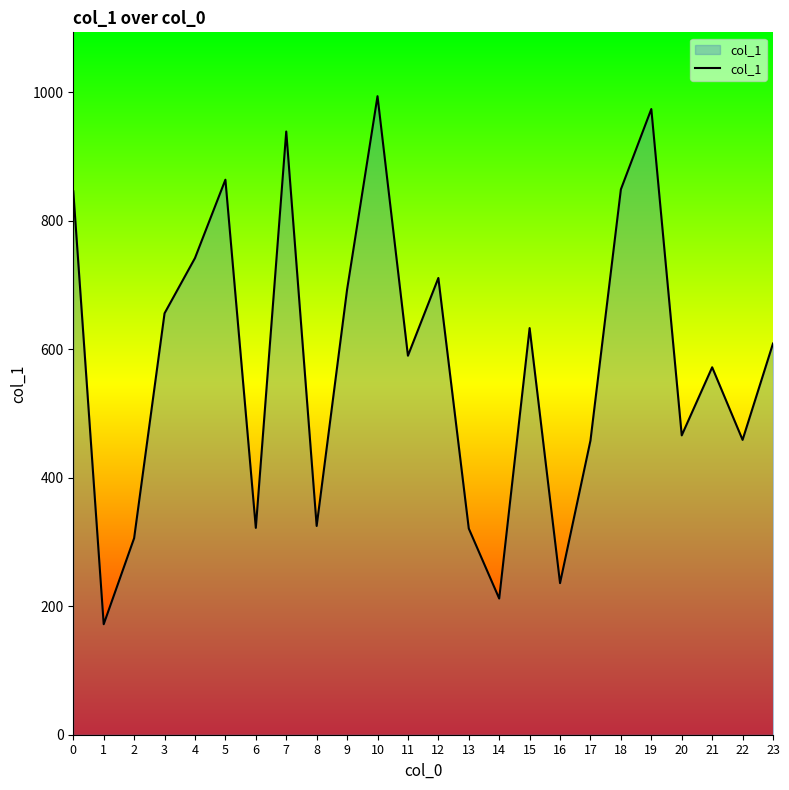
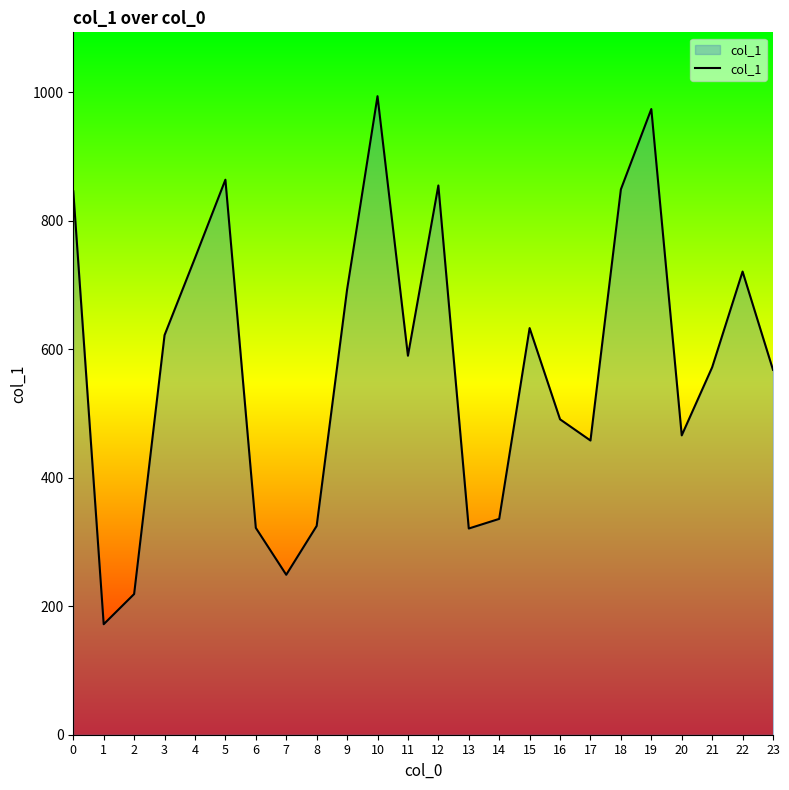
2: 310 -> 220
3: 660 -> 620
7: 940 -> 250
12: 710 -> 860
14: 210 -> 340
16: 240 -> 490
22: 460 -> 720
23: 610 -> 570
